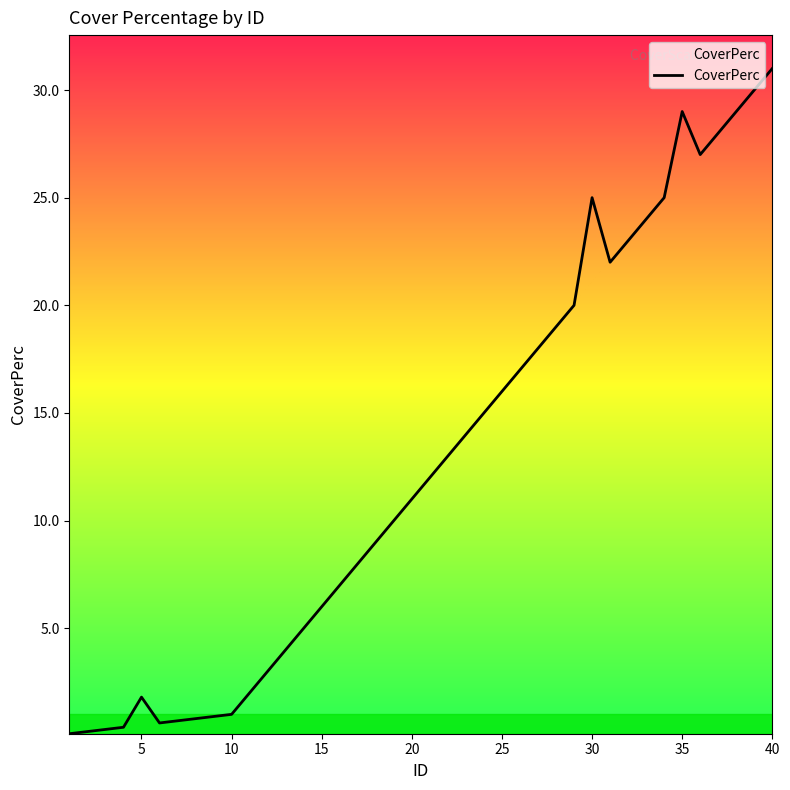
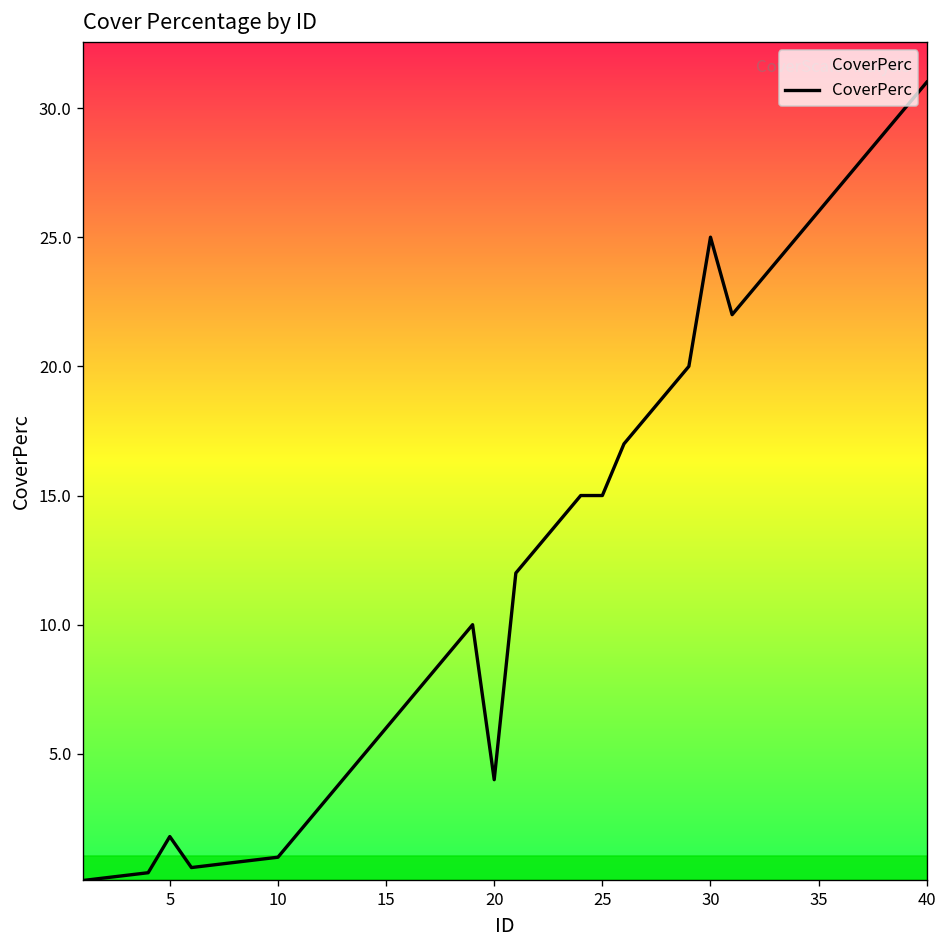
20: 11 -> 4
25: 16 -> 15
35: 29 -> 26
